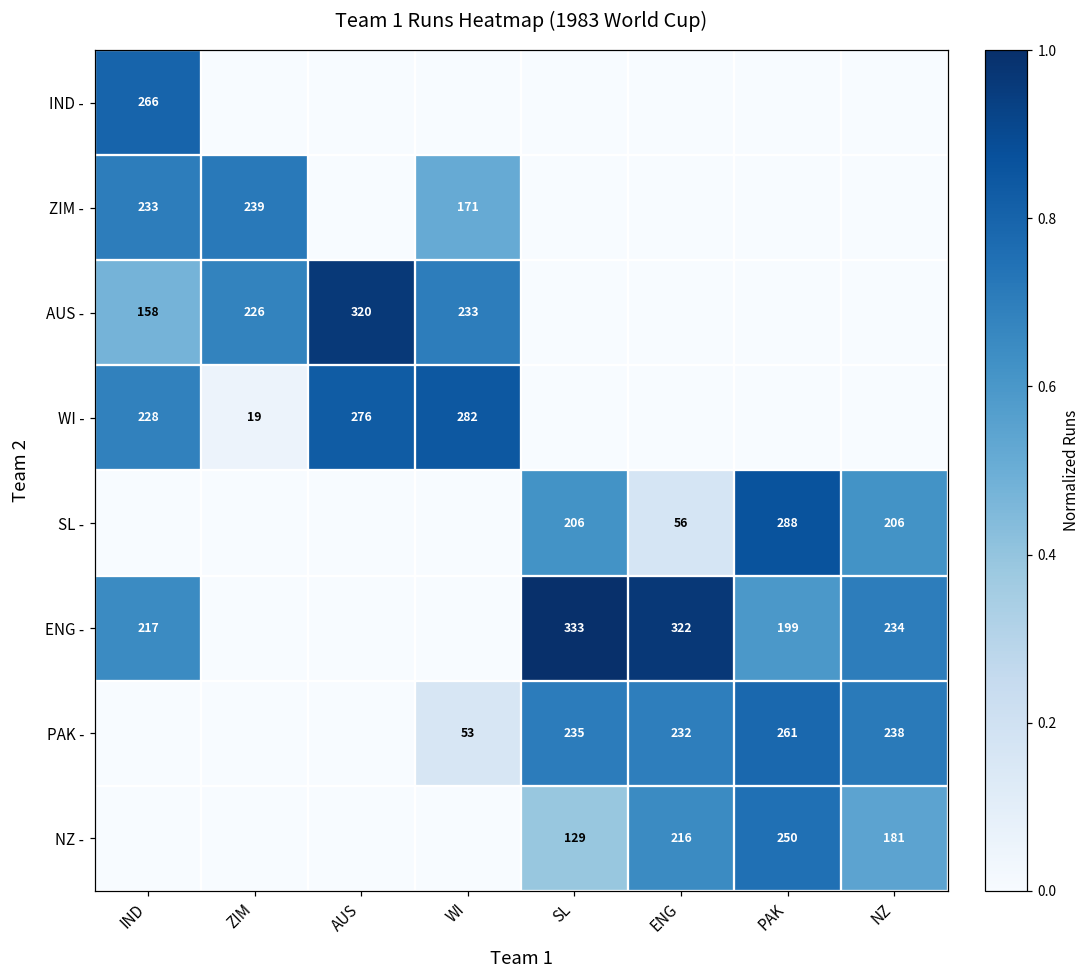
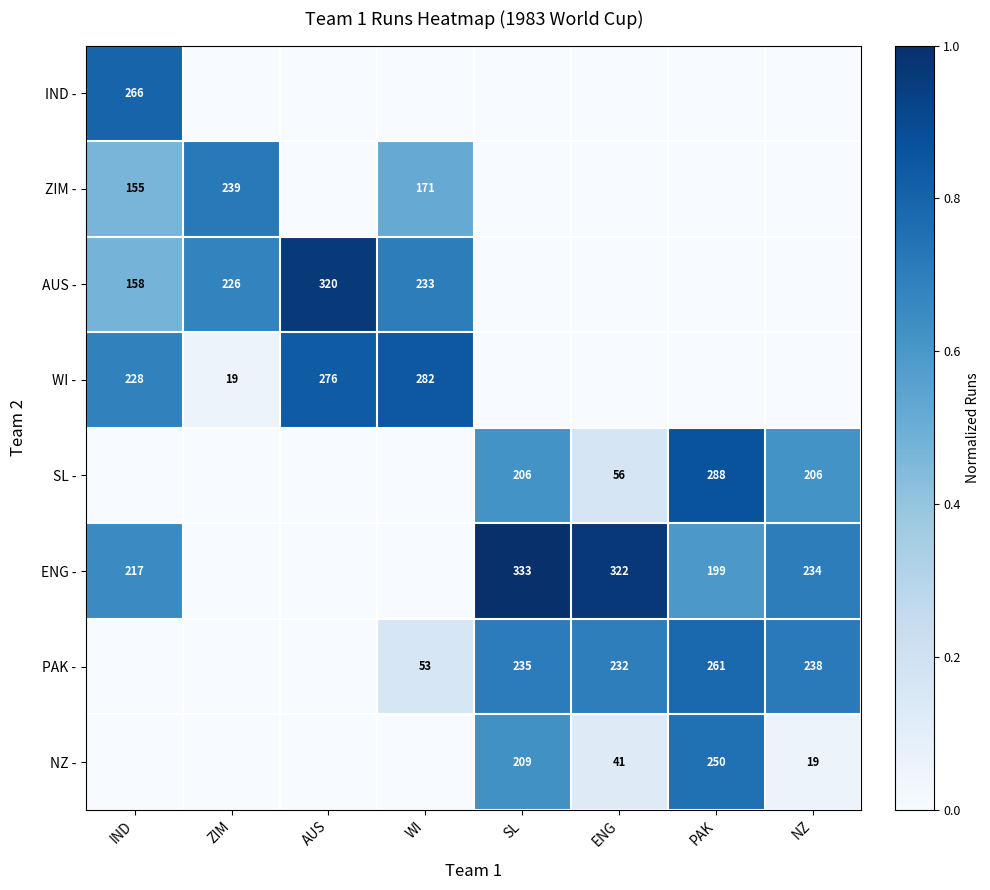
ZIM -, IND: 233 -> 155
NZ -, SL: 129 -> 209
NZ -, ENG: 216 -> 41
NZ -, NZ: 181 -> 19
